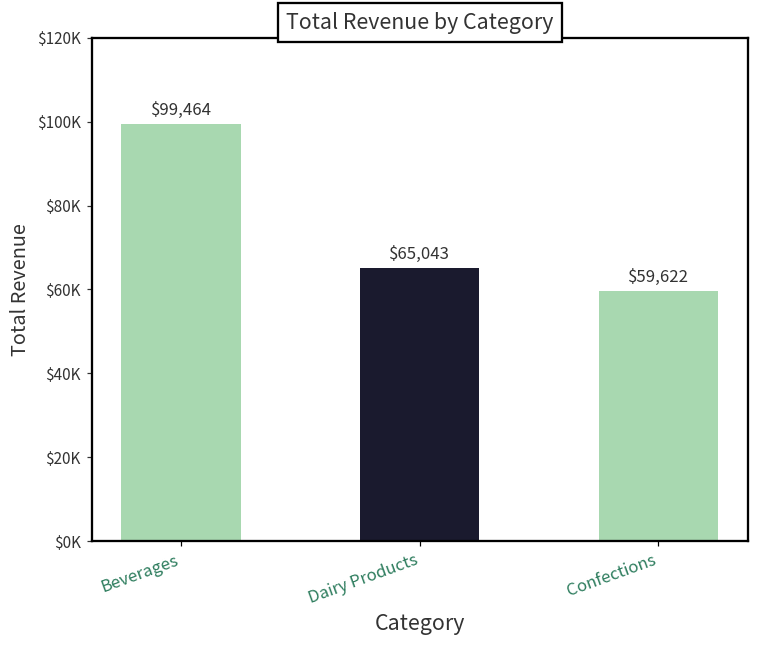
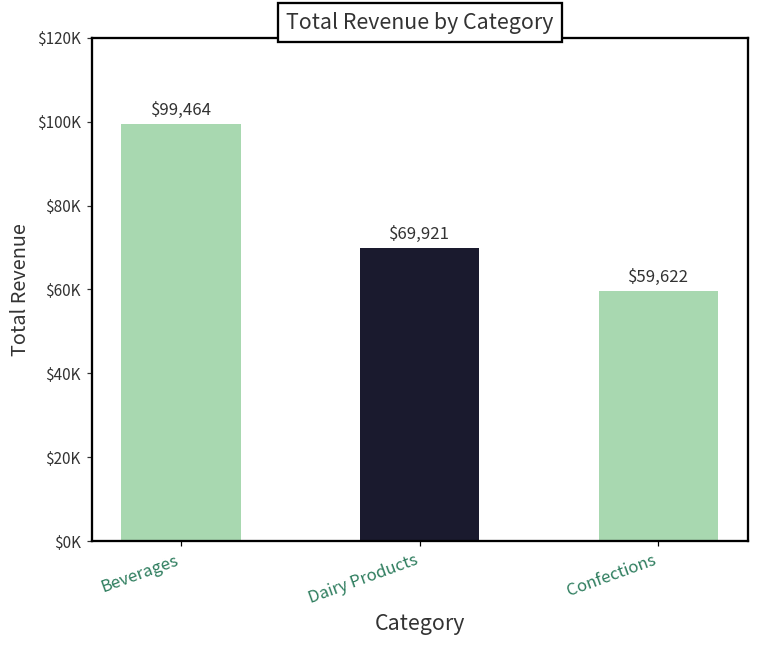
Dairy Products: $65,043 -> $69,921
